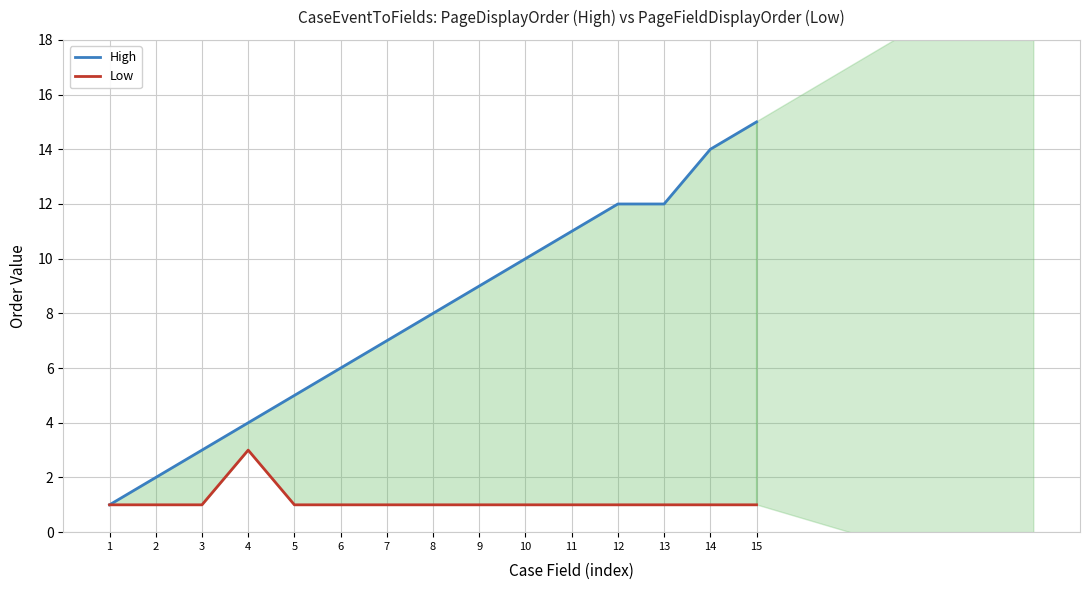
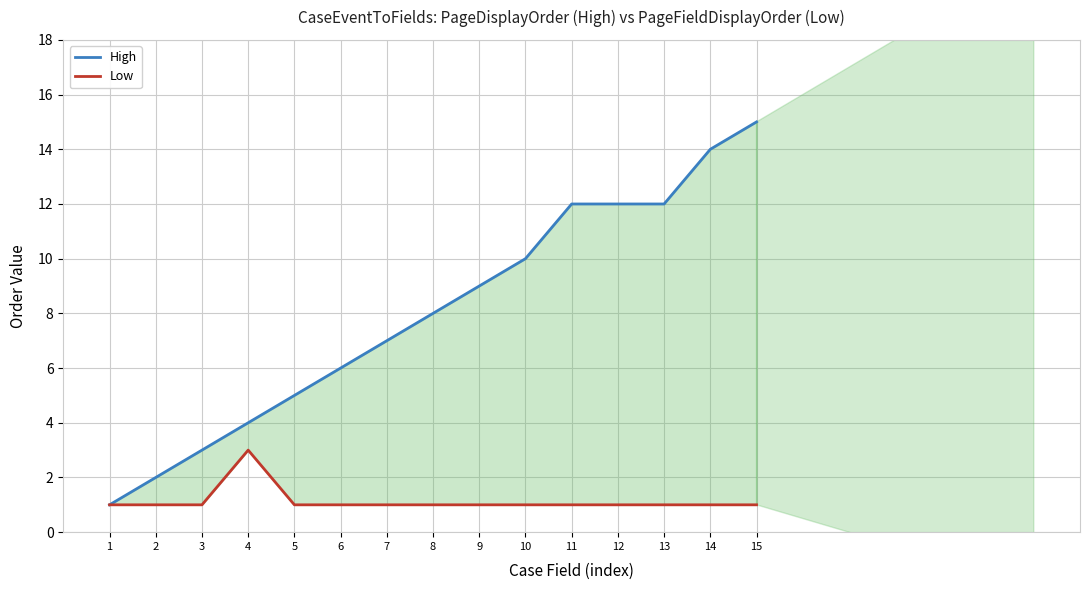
High, 11: 11 -> 12
